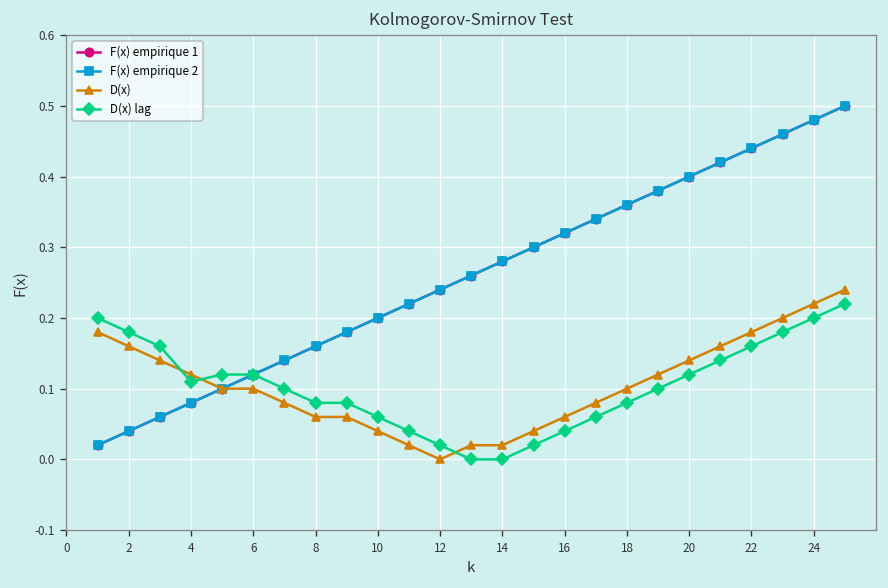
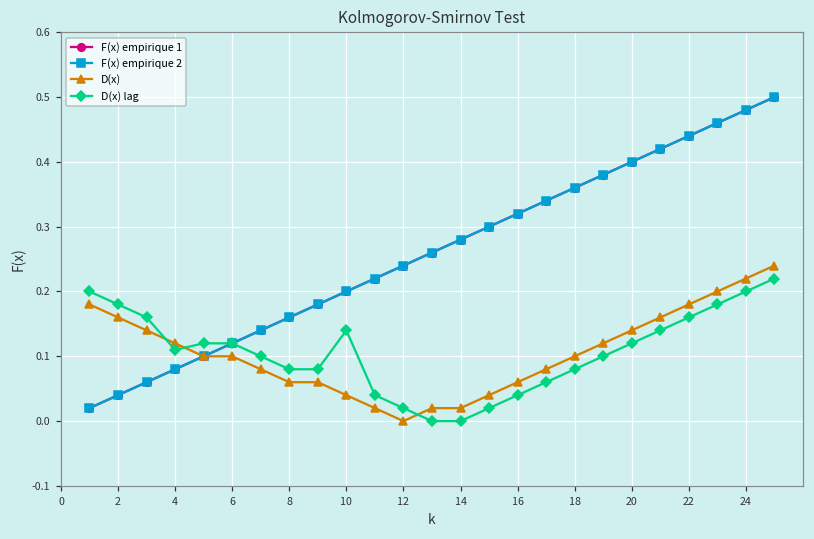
D(x) lag, 10: 0.06 -> 0.14
